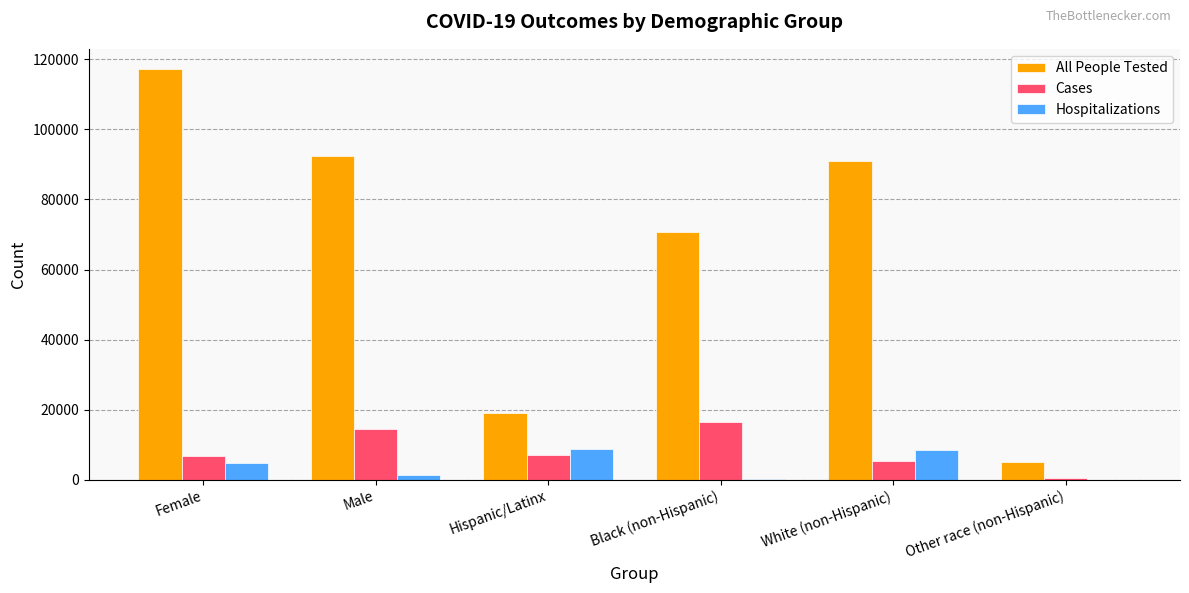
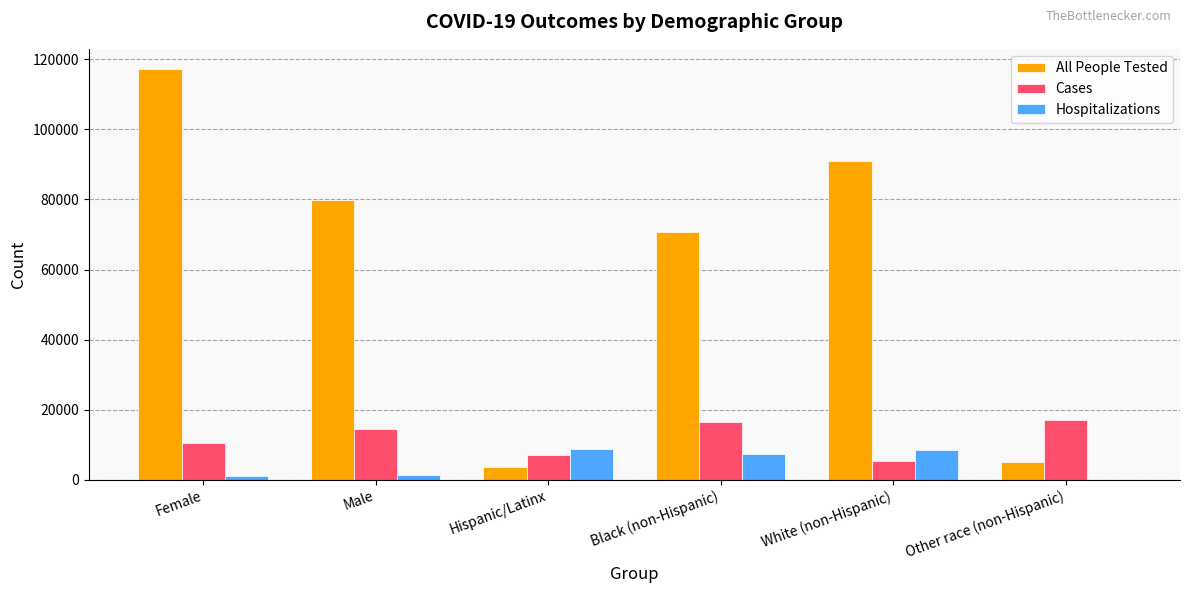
Cases, Female: 7000 -> 11000
Hospitalizations, Female: 5000 -> 1000
All People Tested, Male: 92000 -> 80000
All People Tested, Hispanic/Latinx: 19000 -> 4000
Hospitalizations, Black (non-Hispanic): 0 -> 7000
Cases, Other race (non-Hispanic): 1000 -> 17000
